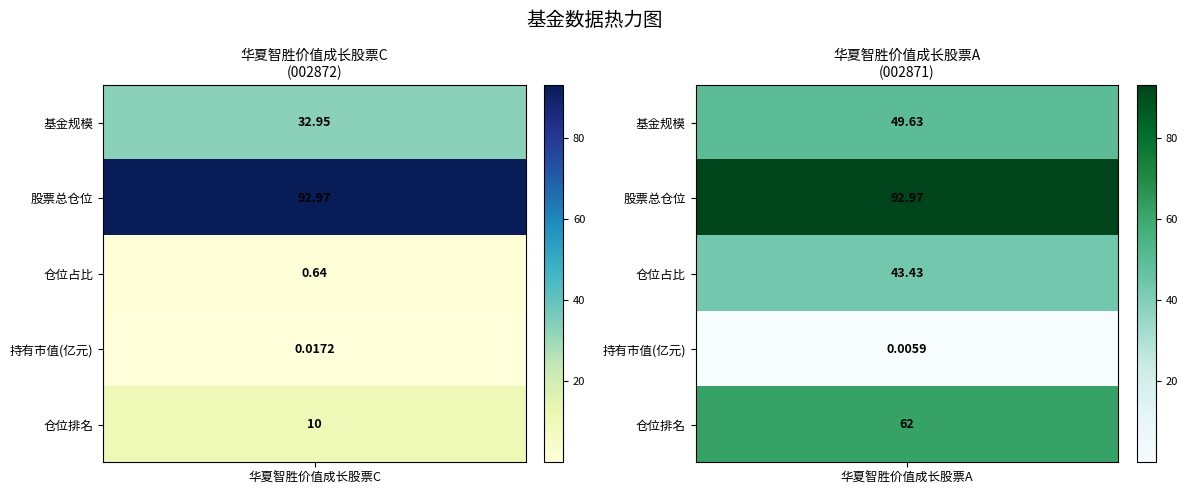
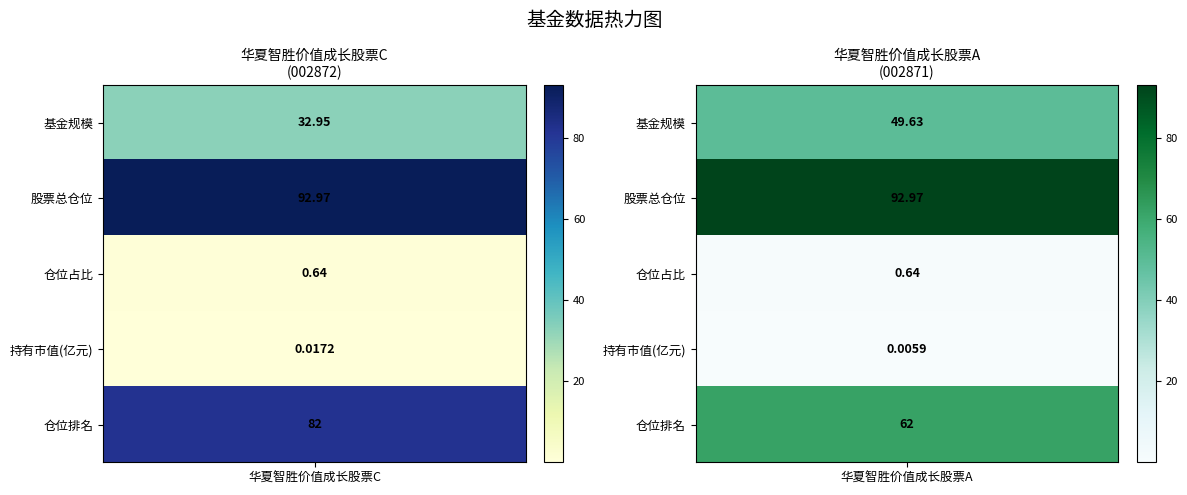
华夏智胜价值成长股票C (002872), 仓位排名, 华夏智胜价值成长股票C: 10 -> 82
华夏智胜价值成长股票A (002871), 仓位占比, 华夏智胜价值成长股票A: 43.43 -> 0.64
